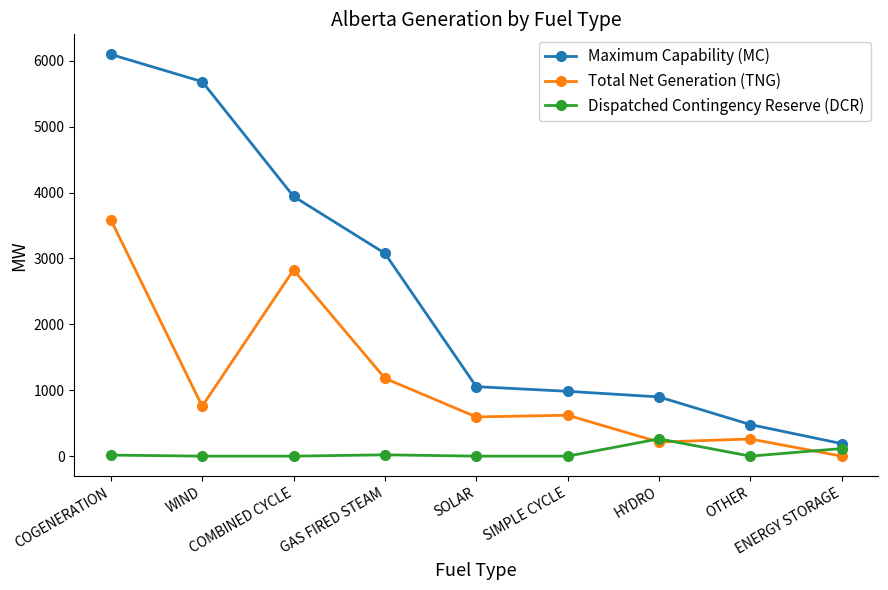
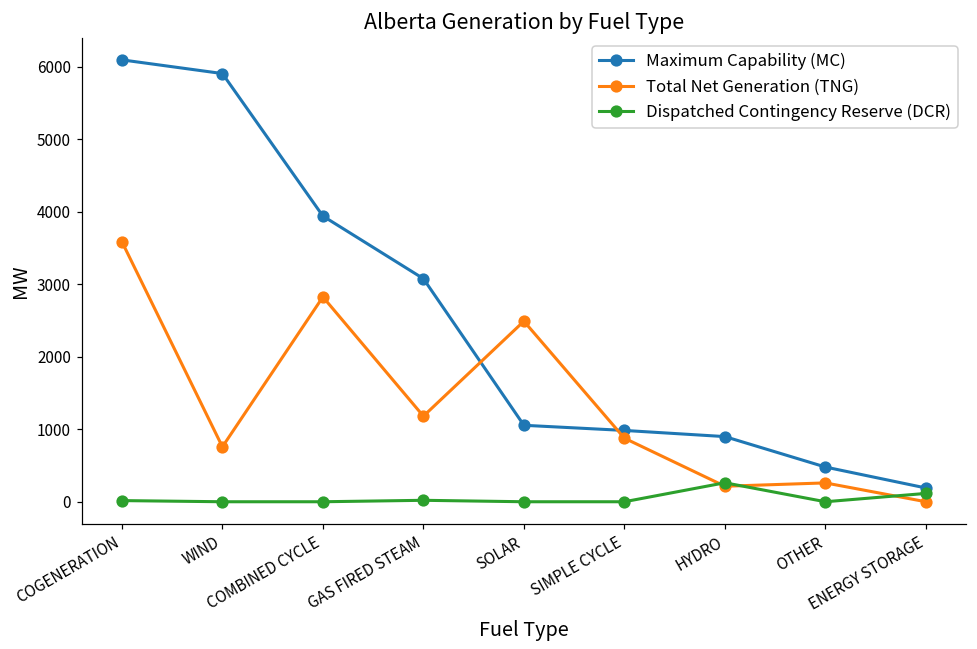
Maximum Capability (MC), WIND: 5700 -> 5900
Total Net Generation (TNG), SOLAR: 600 -> 2500
Total Net Generation (TNG), SIMPLE CYCLE: 600 -> 900
